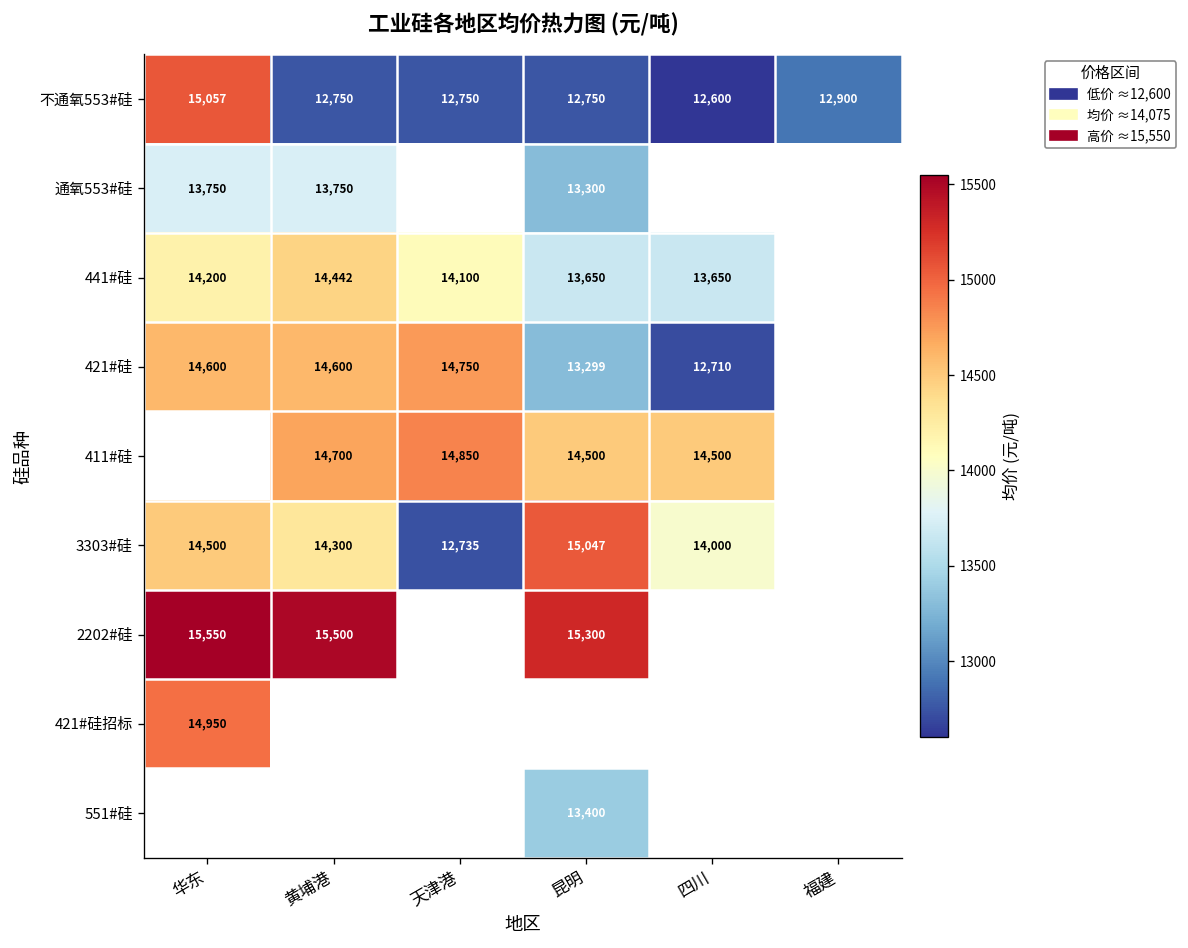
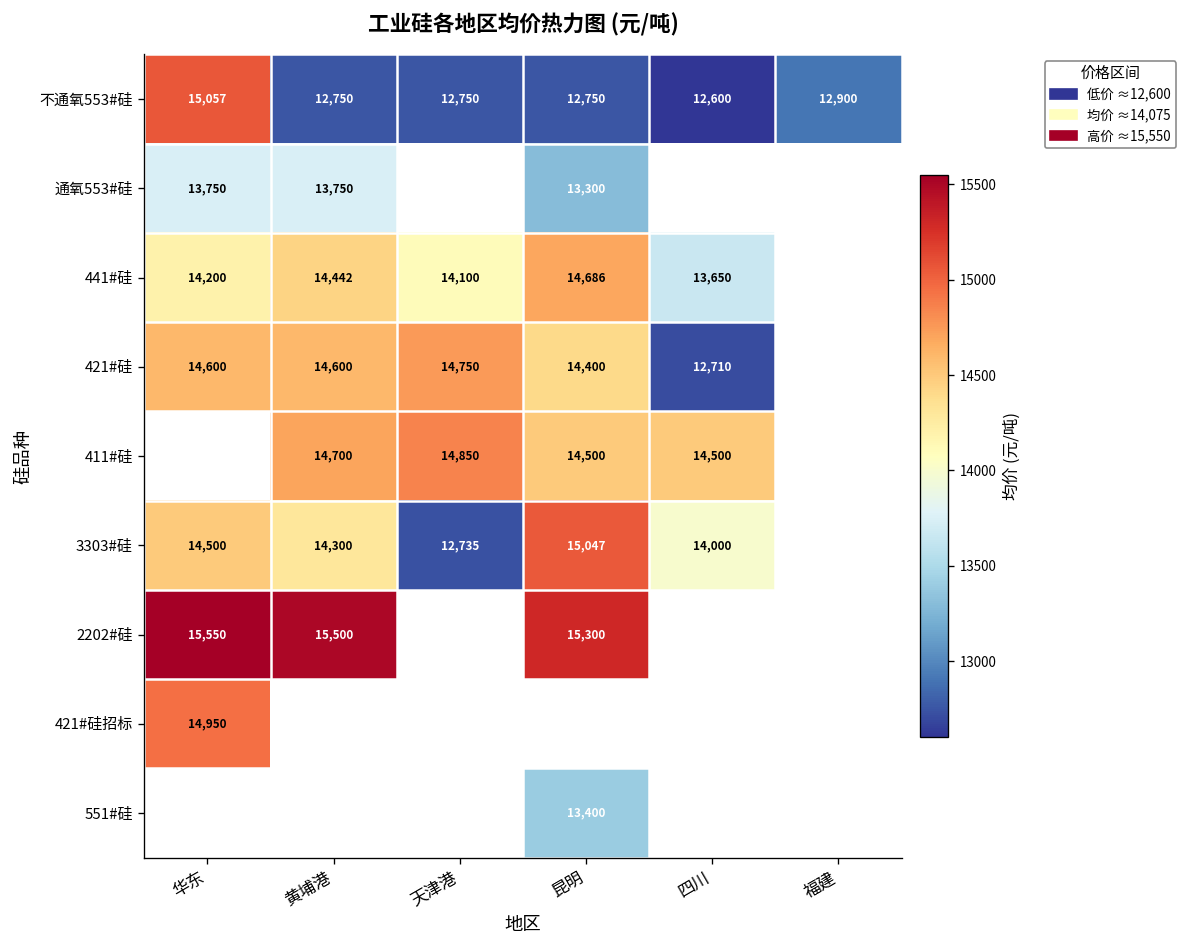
441#硅, 昆明: 13,650 -> 14,686
421#硅, 昆明: 13,299 -> 14,400
